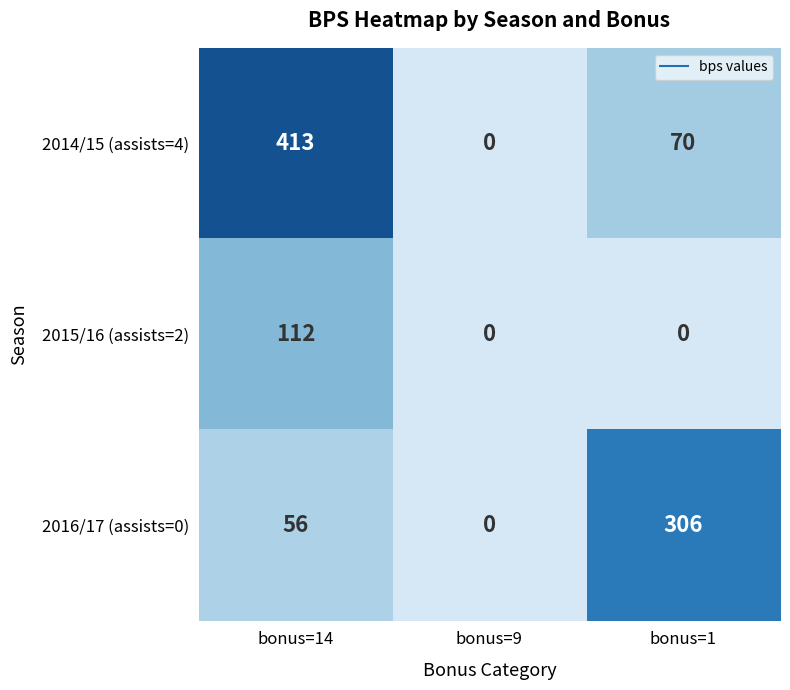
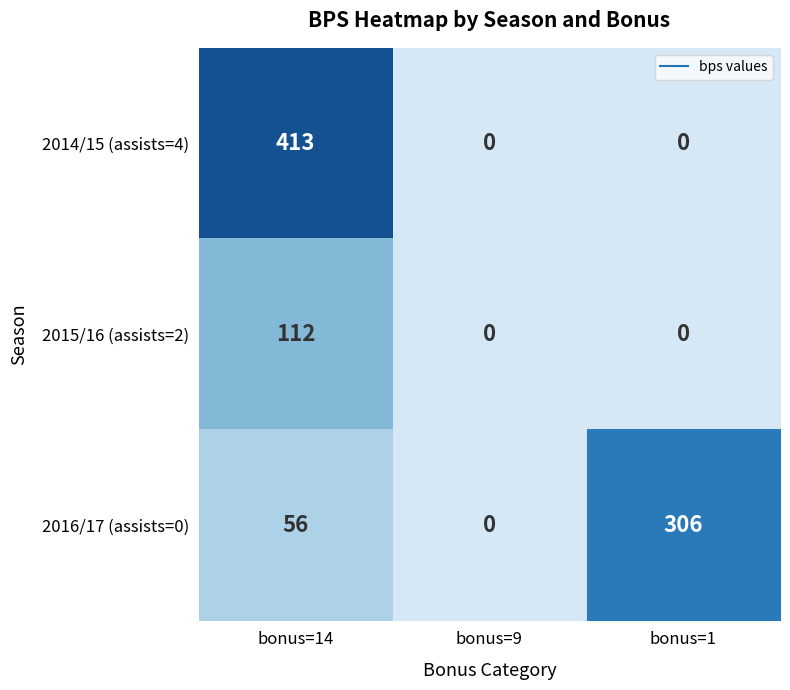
2014/15 (assists=4), bonus=1: 70 -> 0
